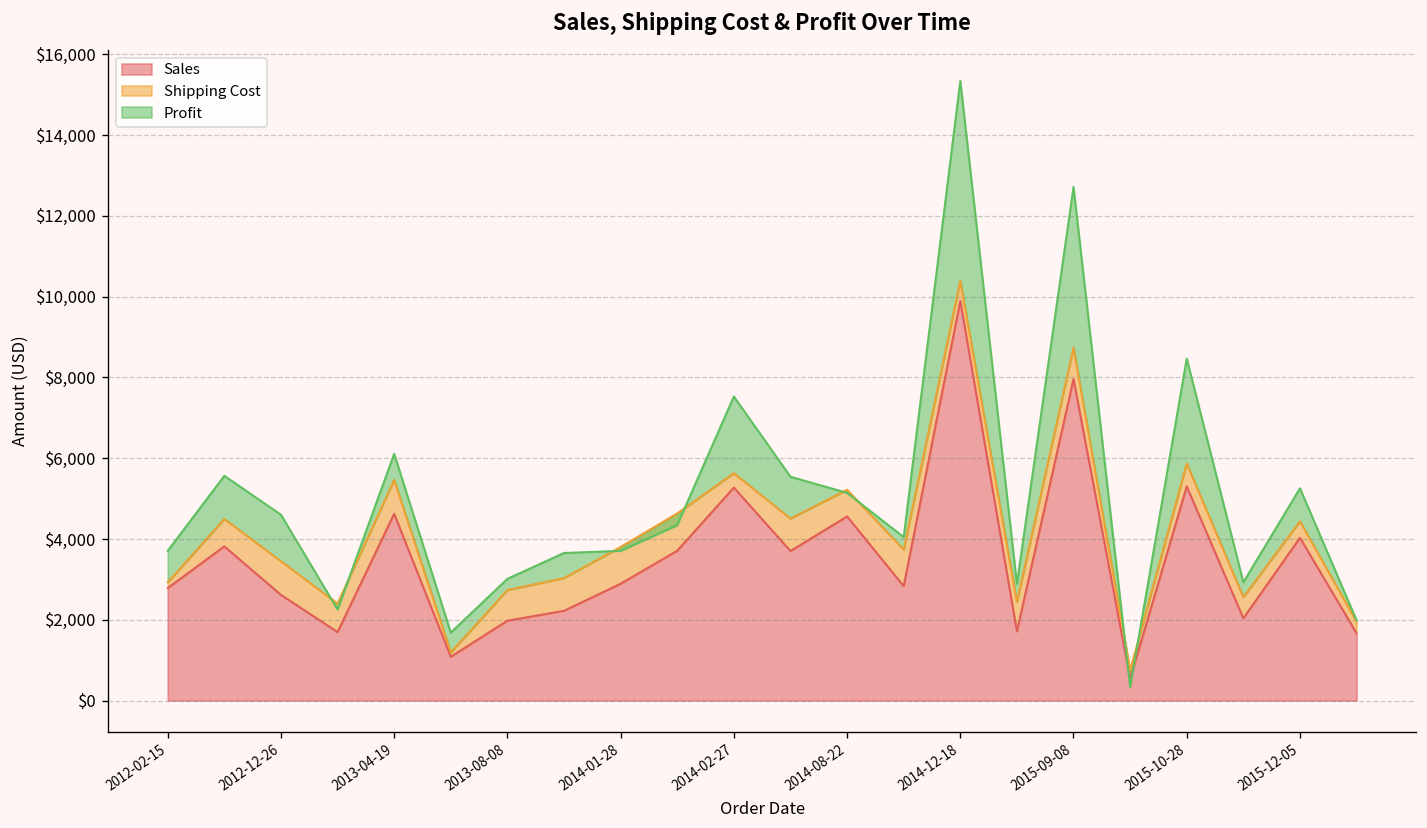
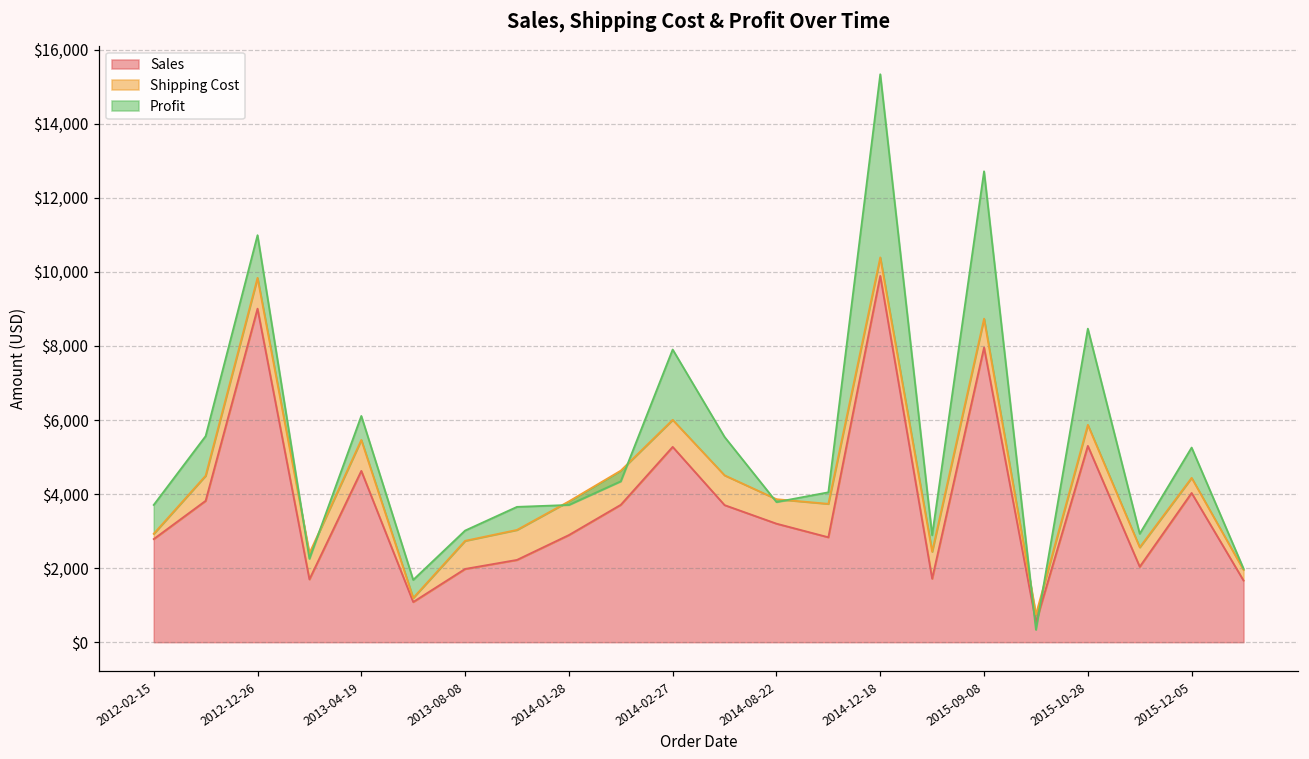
Sales, 2012-12-26: $2,600 -> $9,000
Shipping Cost, 2014-02-27: $400 -> $700
Sales, 2014-08-22: $4,600 -> $3,200
